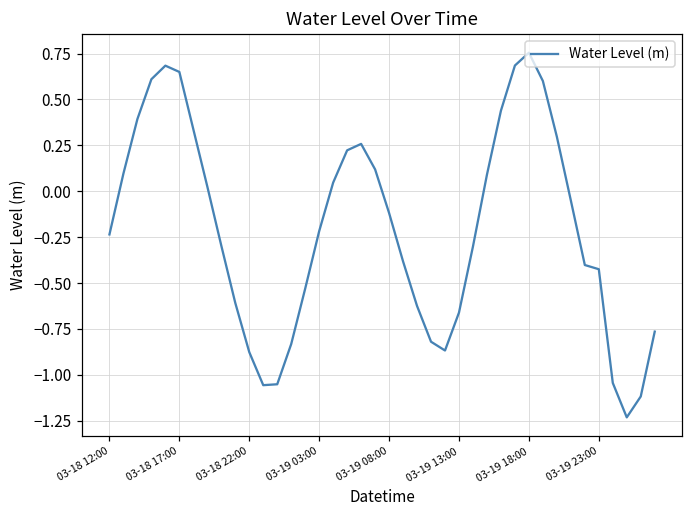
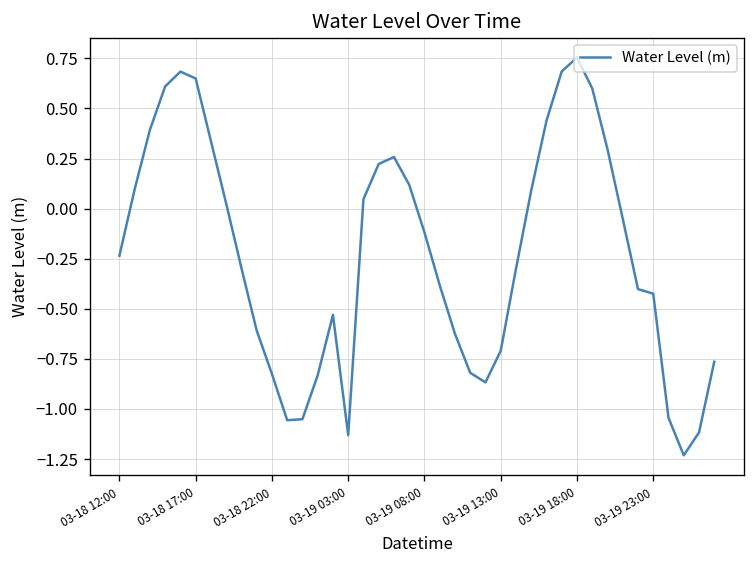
03-18 22:00: -0.88 -> -0.82
03-19 03:00: -0.22 -> -1.13
03-19 13:00: -0.66 -> -0.71
